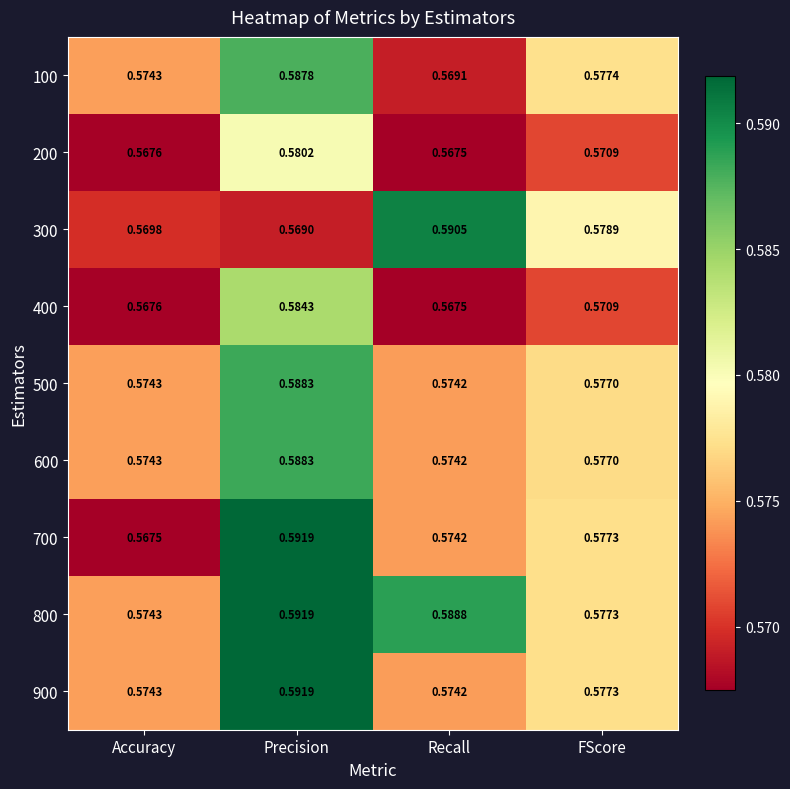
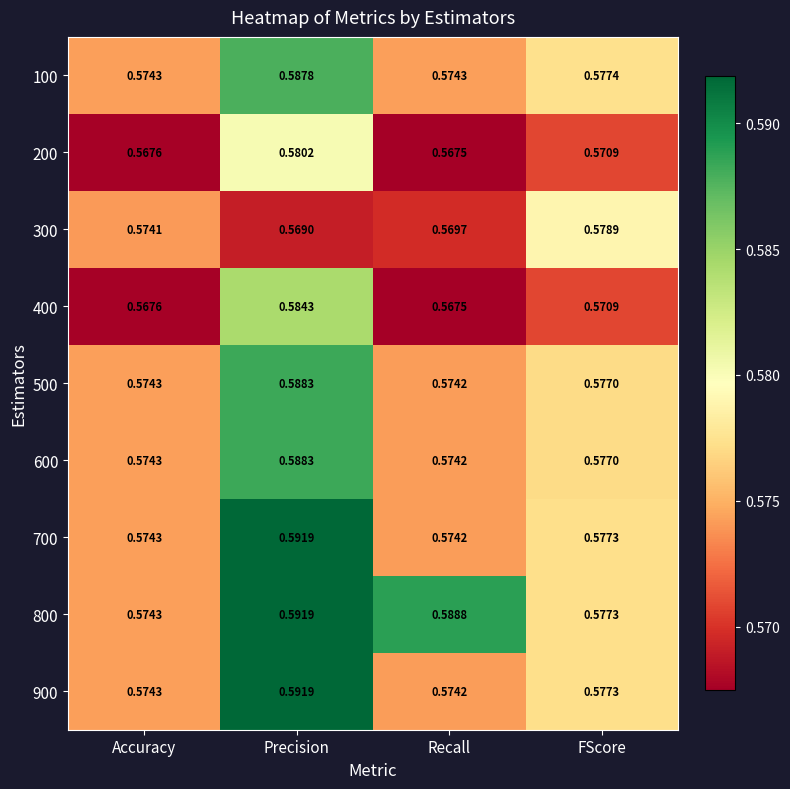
100, Recall: 0.5691 -> 0.5743
300, Accuracy: 0.5698 -> 0.5741
300, Recall: 0.5905 -> 0.5697
700, Accuracy: 0.5675 -> 0.5743
